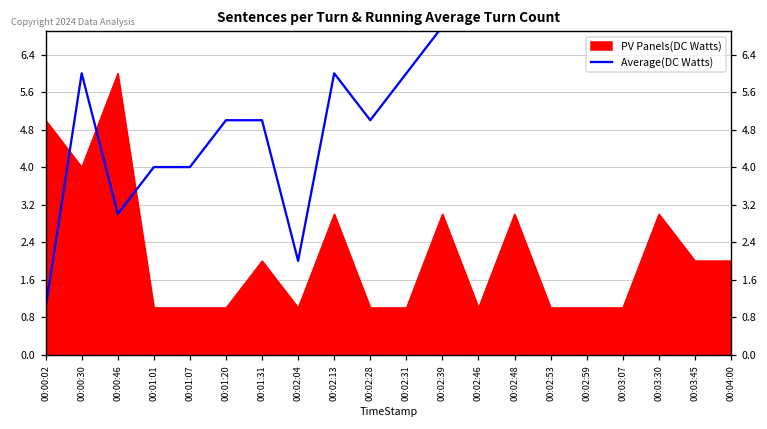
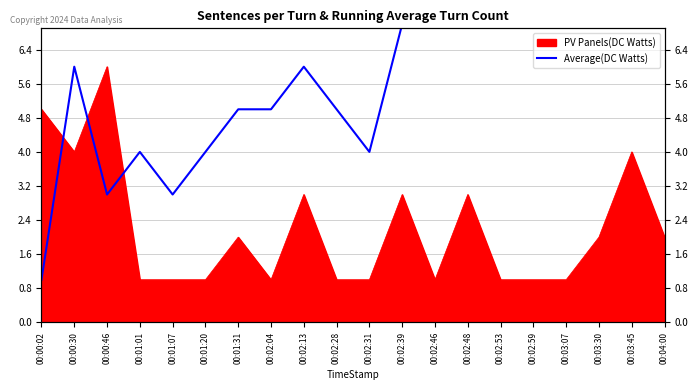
Average(DC Watts), 00:01:07: 4 -> 3
Average(DC Watts), 00:01:20: 5 -> 4
Average(DC Watts), 00:02:04: 2 -> 5
Average(DC Watts), 00:02:31: 6 -> 4
PV Panels(DC Watts), 00:03:30: 3 -> 2
PV Panels(DC Watts), 00:03:45: 2 -> 4
